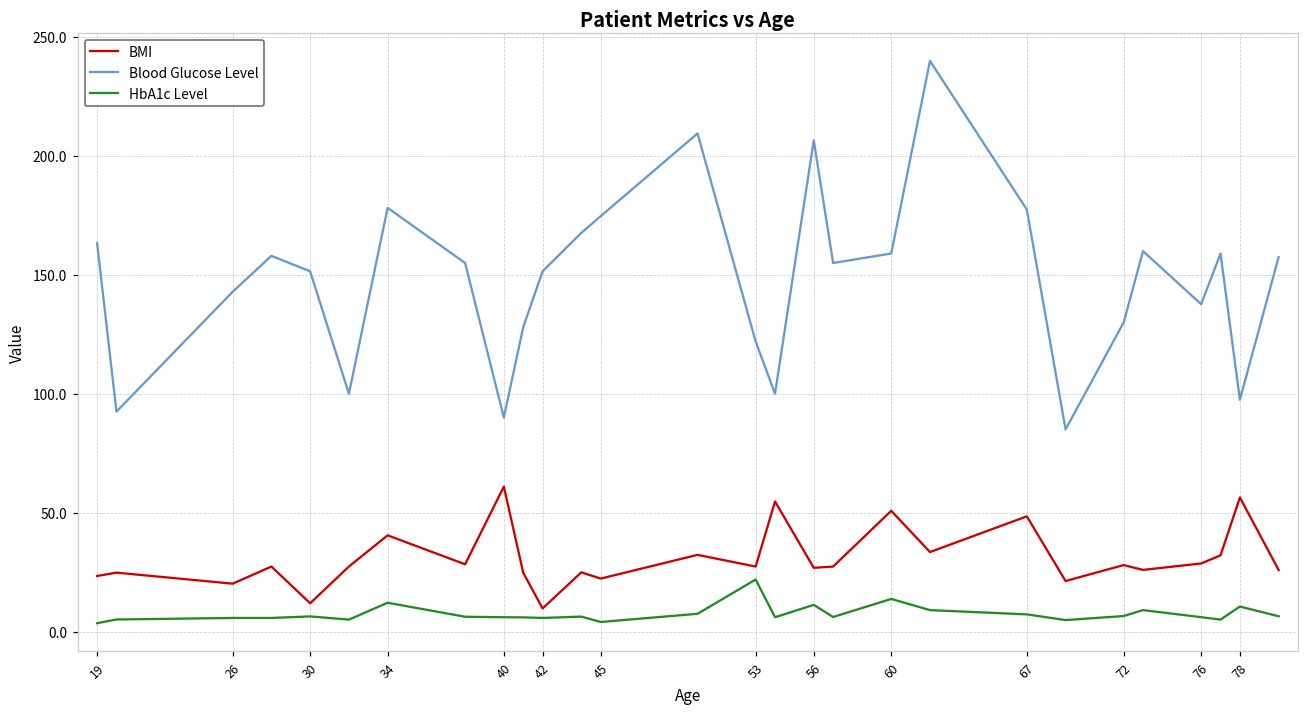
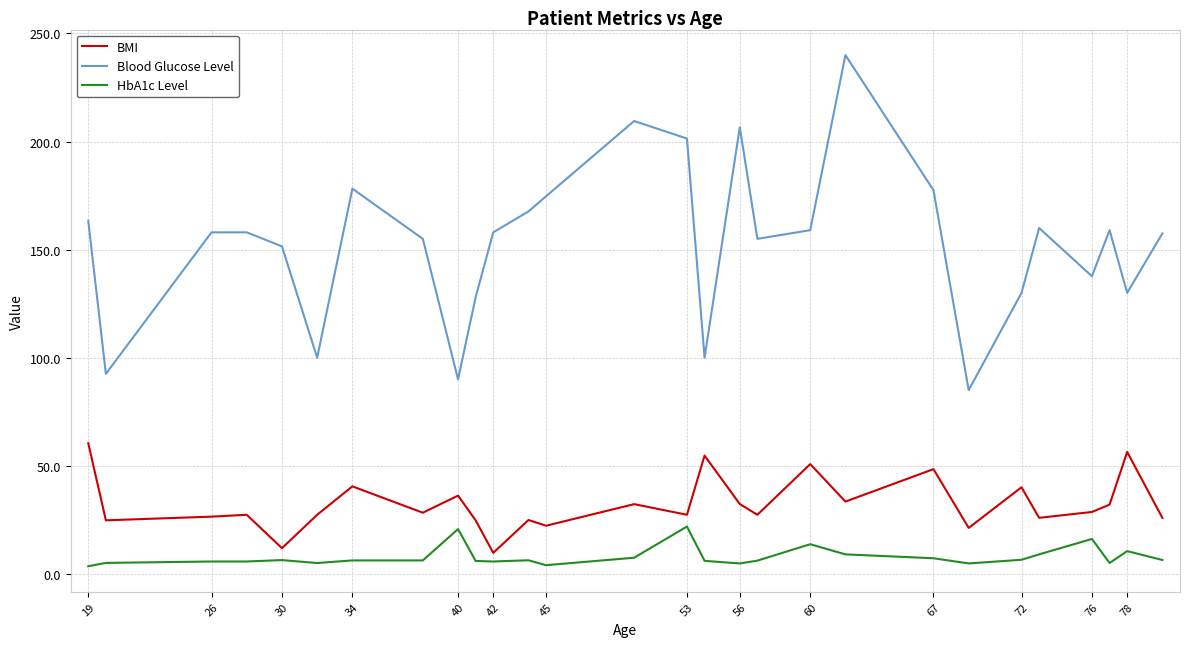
BMI, 19: 23 -> 60
BMI, 26: 20 -> 26
Blood Glucose Level, 26: 143 -> 158
HbA1c Level, 34: 12 -> 6
BMI, 40: 61 -> 36
HbA1c Level, 40: 6 -> 21
Blood Glucose Level, 42: 152 -> 158
Blood Glucose Level, 53: 122 -> 201
BMI, 56: 27 -> 32
HbA1c Level, 56: 11 -> 5
BMI, 72: 28 -> 40
HbA1c Level, 76: 6 -> 16
Blood Glucose Level, 78: 98 -> 130
